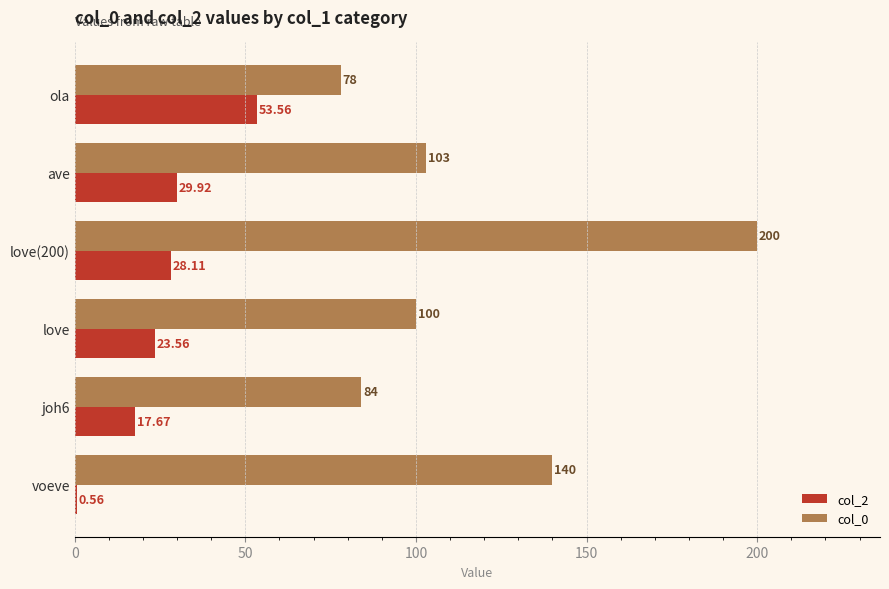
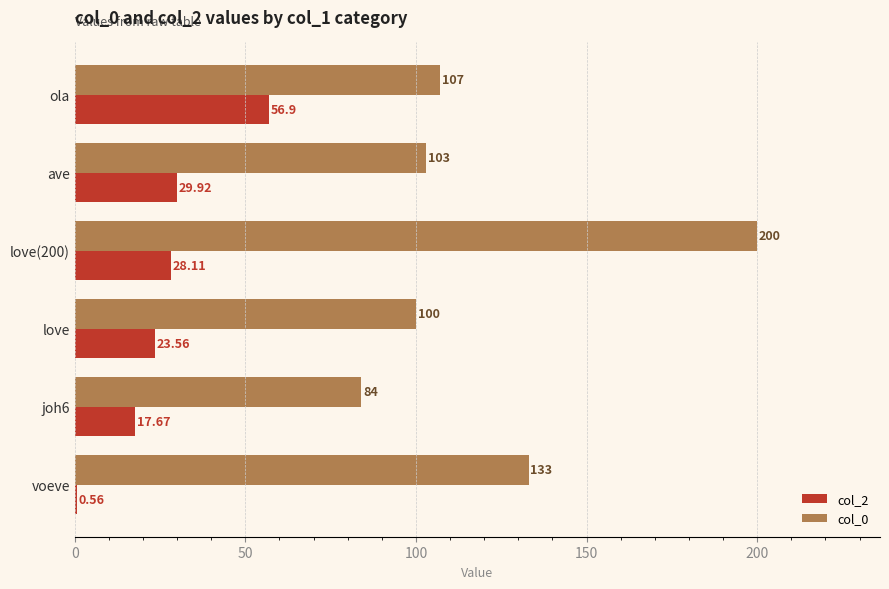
col_0, ola: 78 -> 107
col_2, ola: 53.56 -> 56.9
col_0, voeve: 140 -> 133
